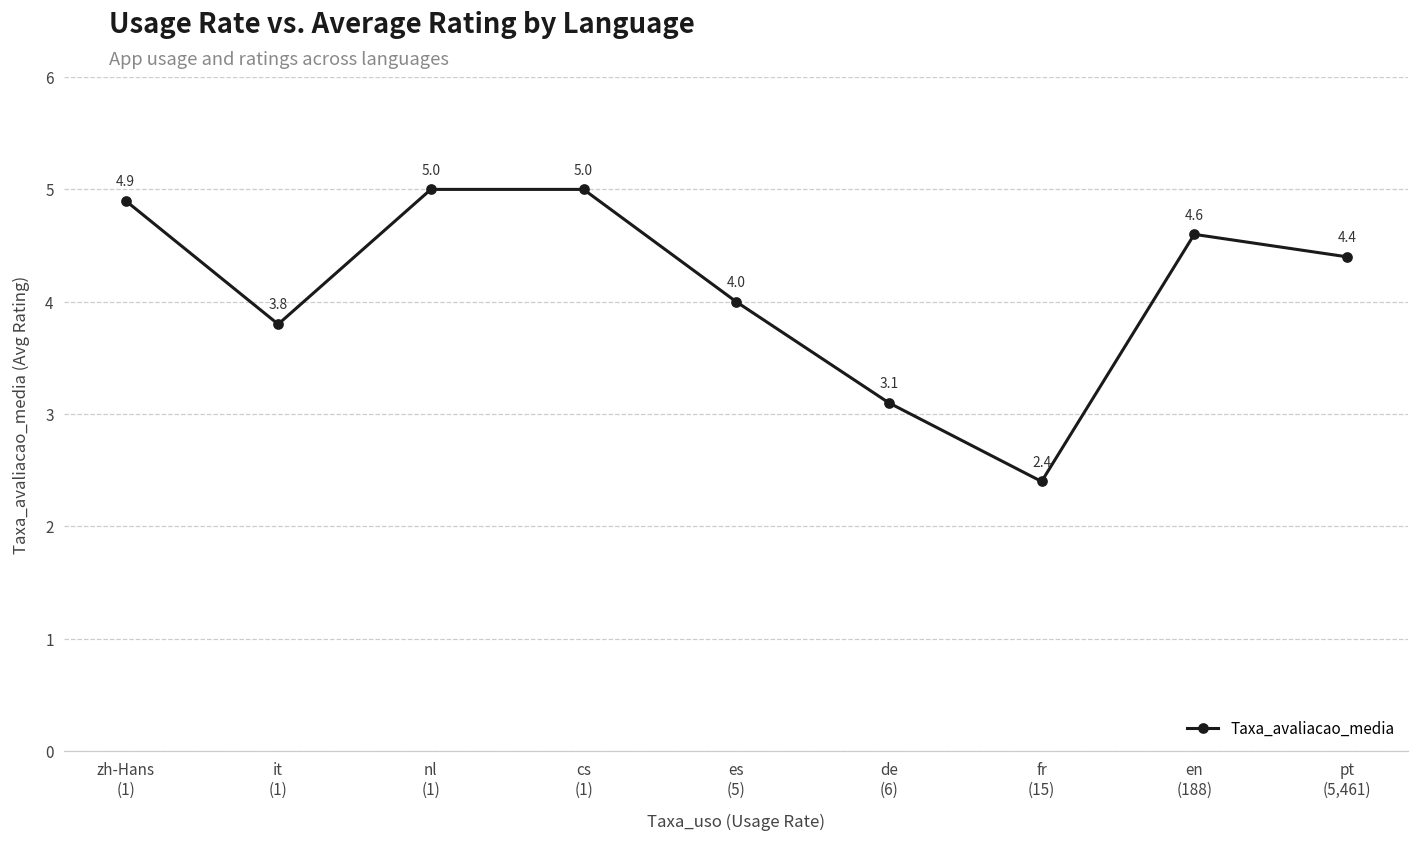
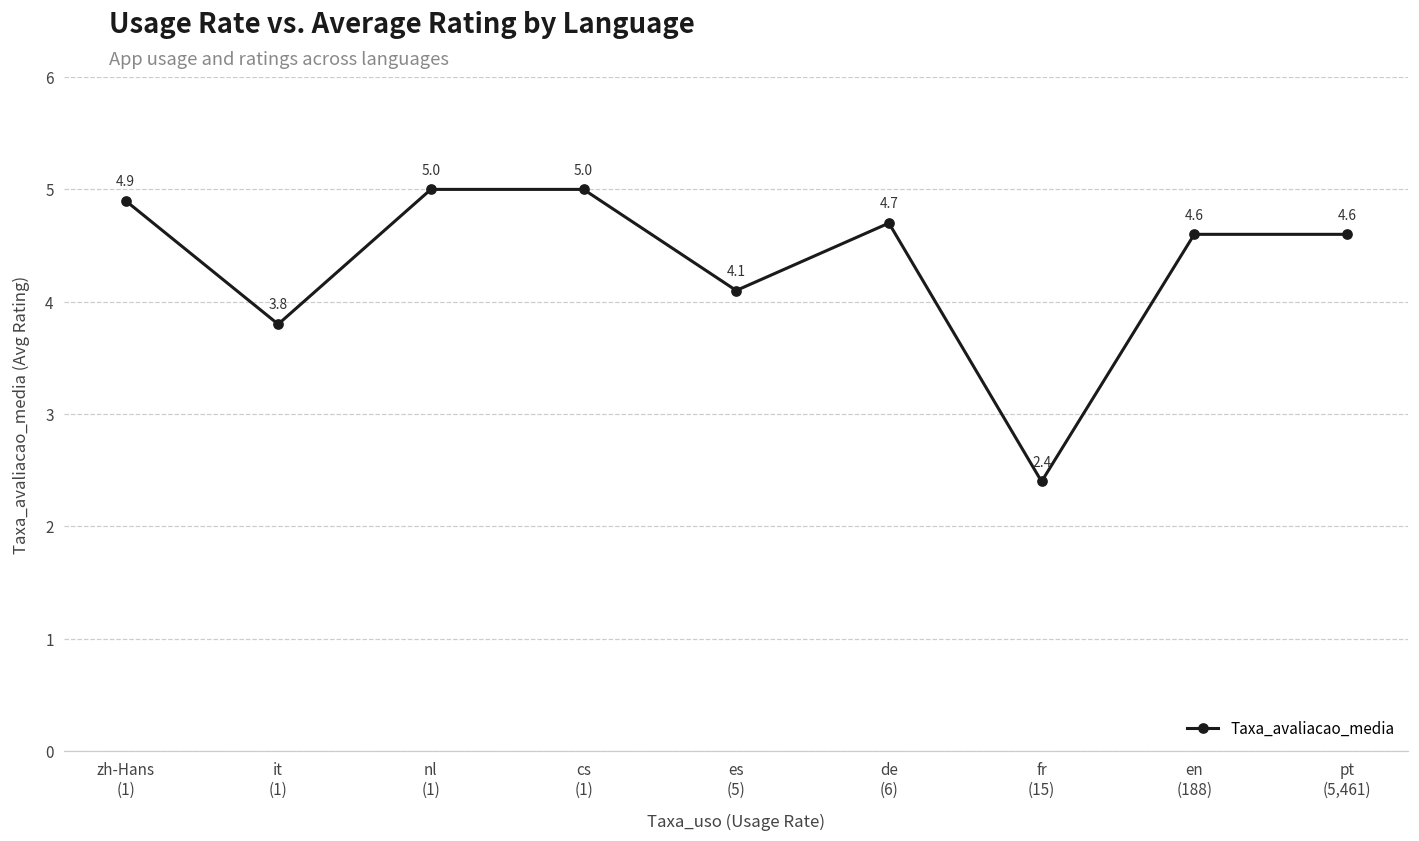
es (5): 4.0 -> 4.1
de (6): 3.1 -> 4.7
pt (5,461): 4.4 -> 4.6
